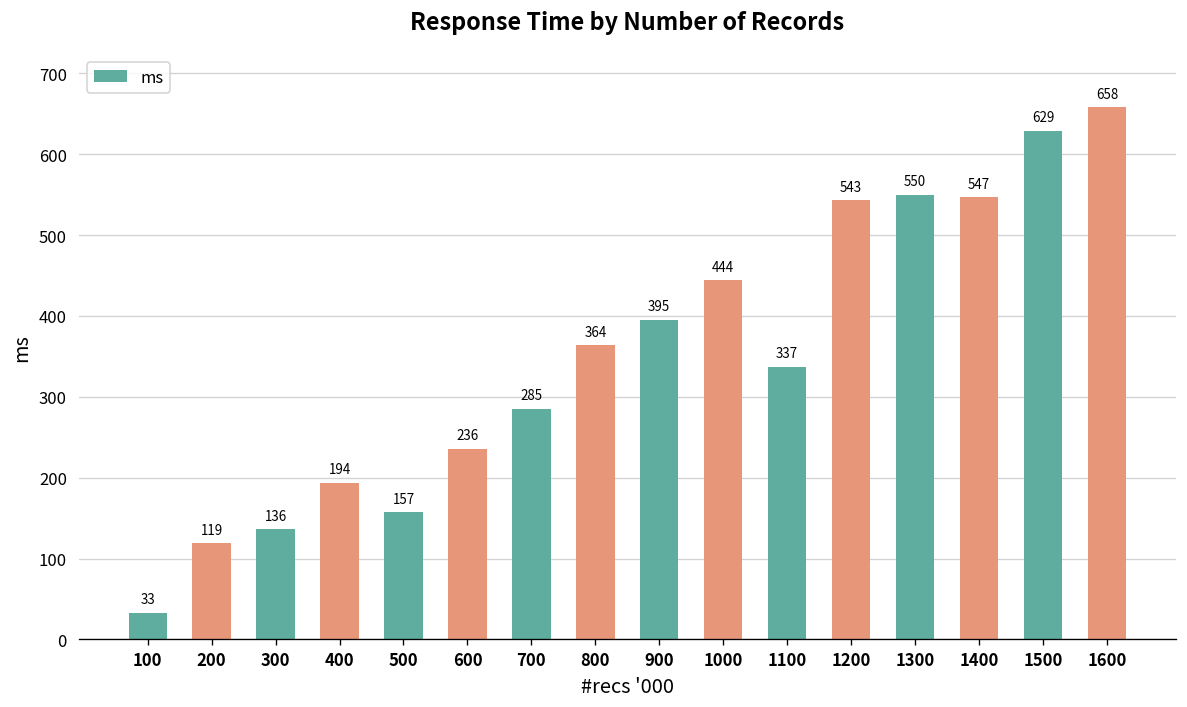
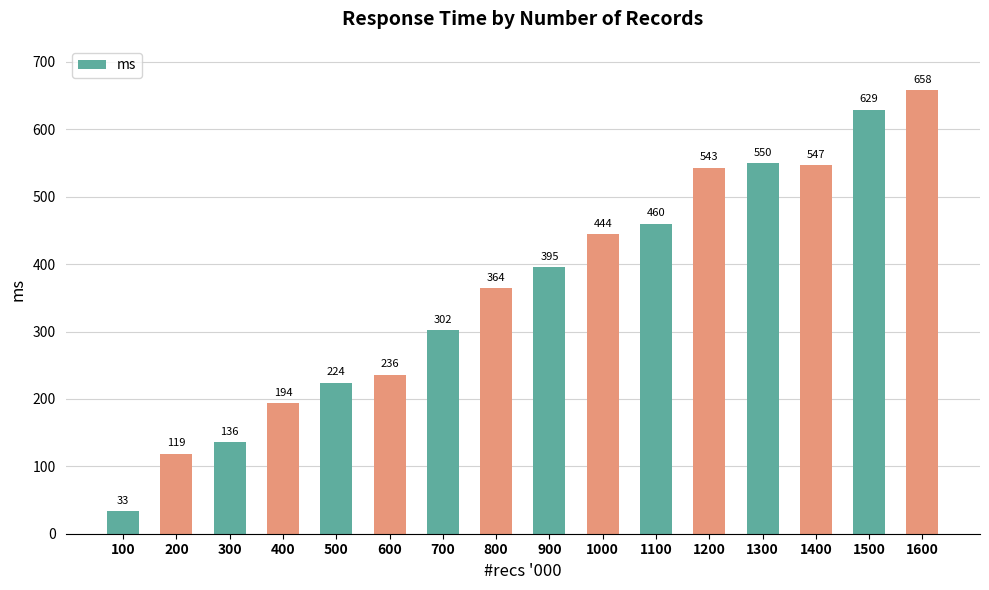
500: 157 -> 224
700: 285 -> 302
1100: 337 -> 460
